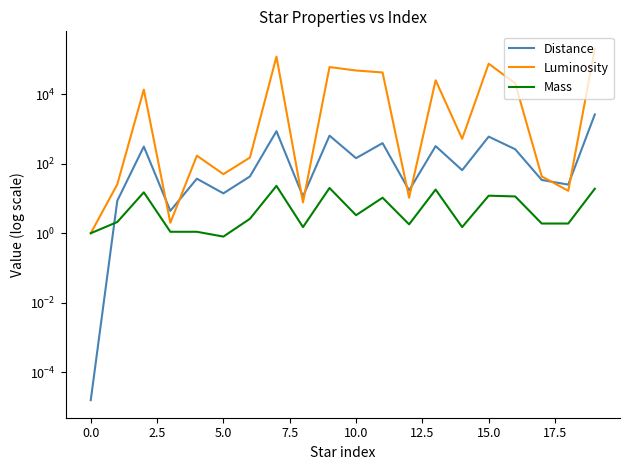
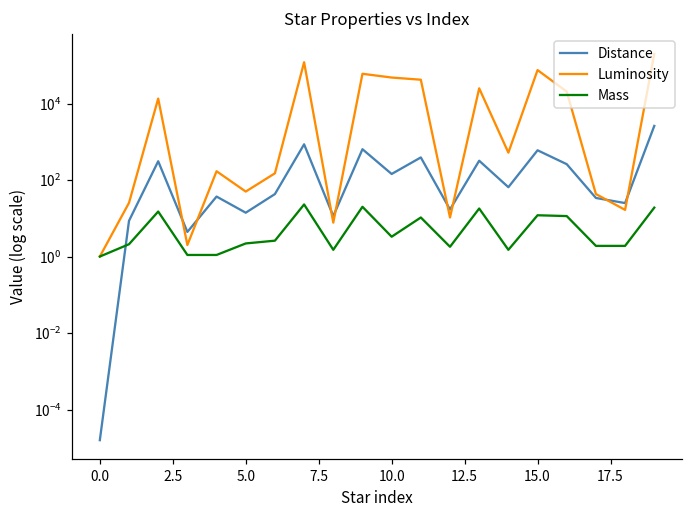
Mass, 5.0: 0.8 -> 2
